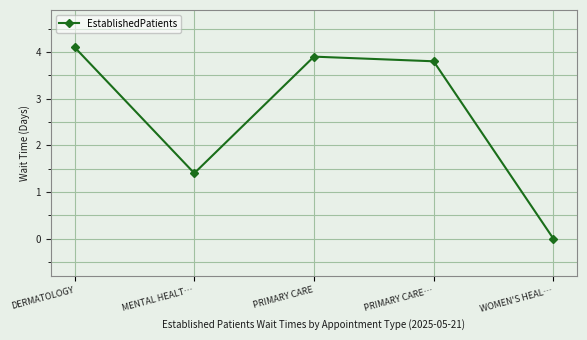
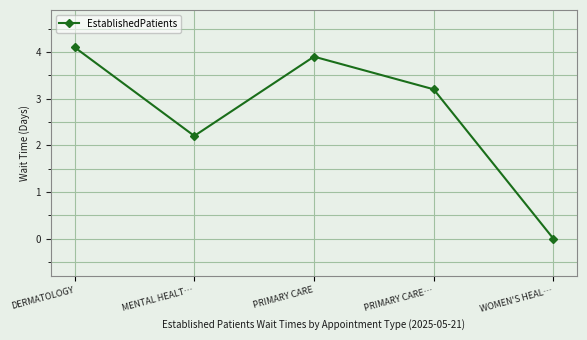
MENTAL HEALT…: 1.4 -> 2.2
PRIMARY CARE…: 3.8 -> 3.2
